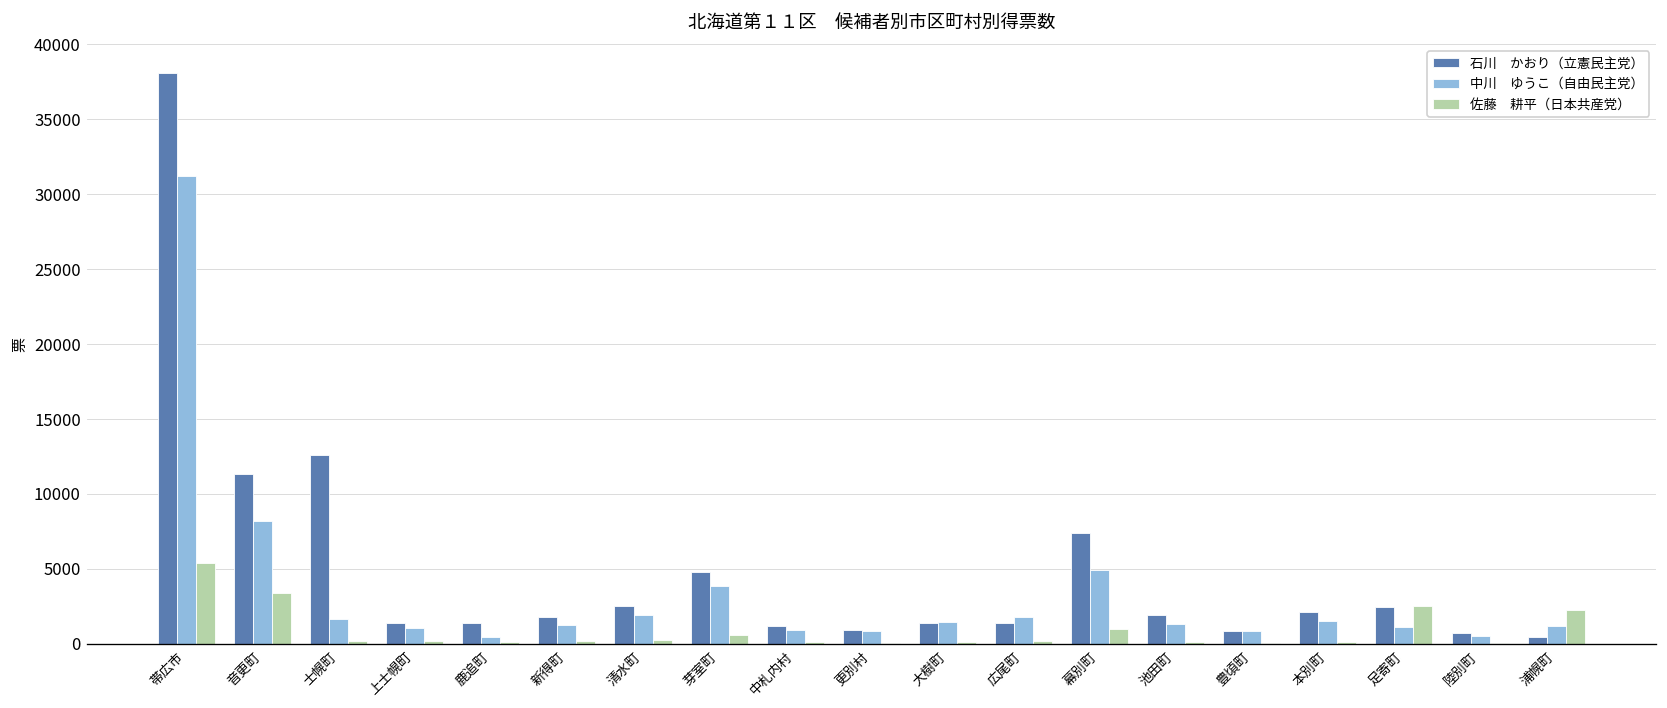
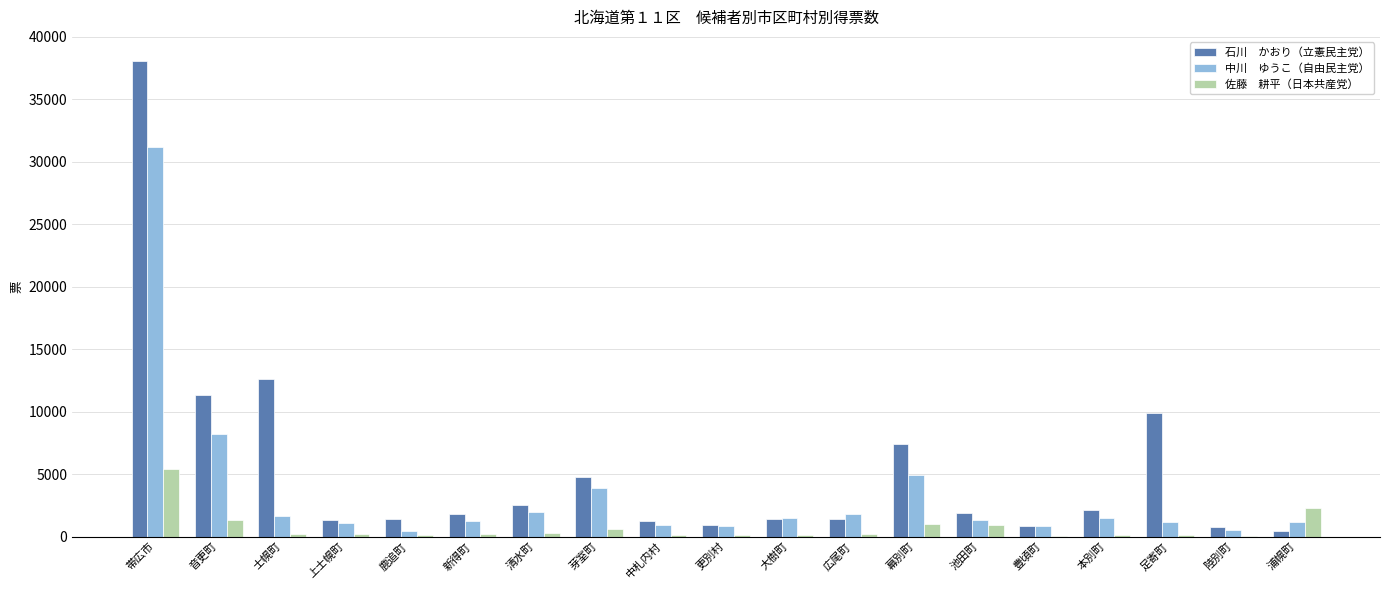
佐藤 耕平（日本共産党）, 音更町: 3400 -> 1400
佐藤 耕平（日本共産党）, 池田町: 100 -> 900
石川 かおり（立憲民主党）, 足寄町: 2400 -> 9900
佐藤 耕平（日本共産党）, 足寄町: 2500 -> 100
